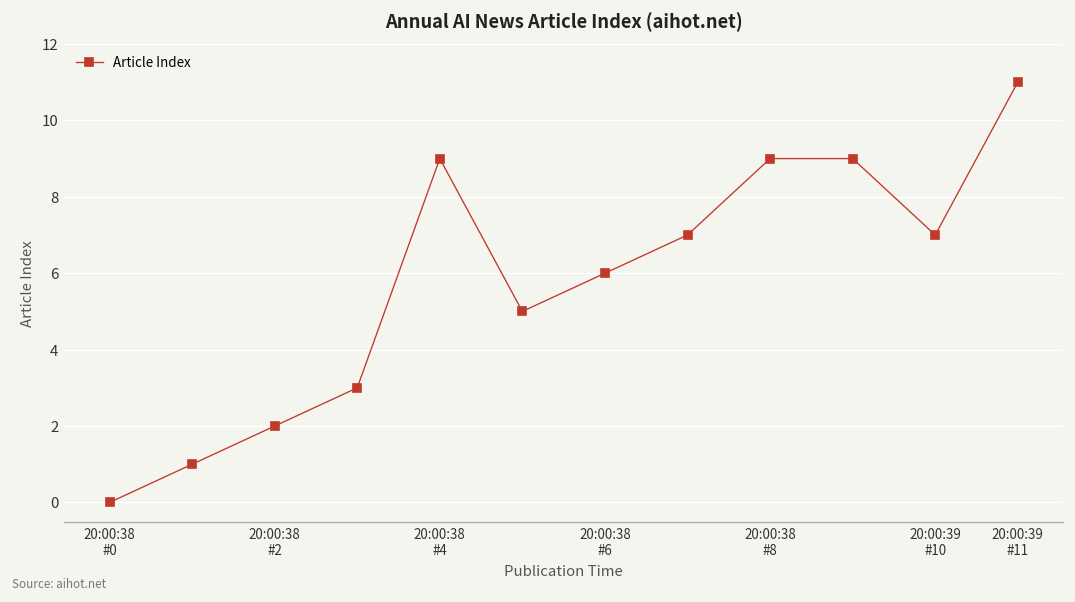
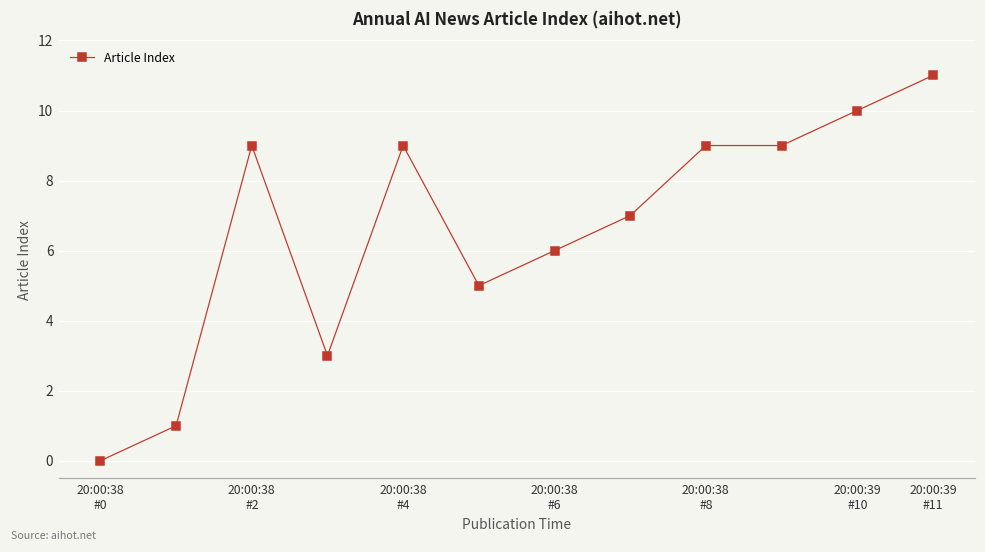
20:00:38 #2: 2 -> 9
20:00:39 #10: 7 -> 10
